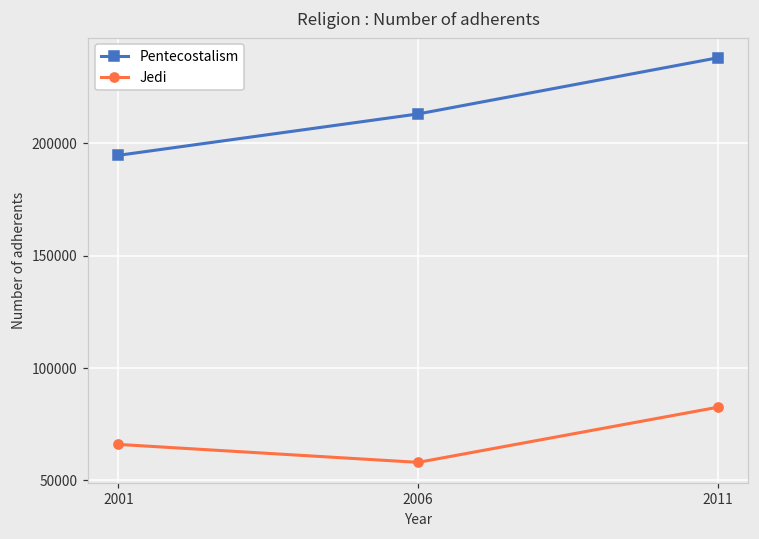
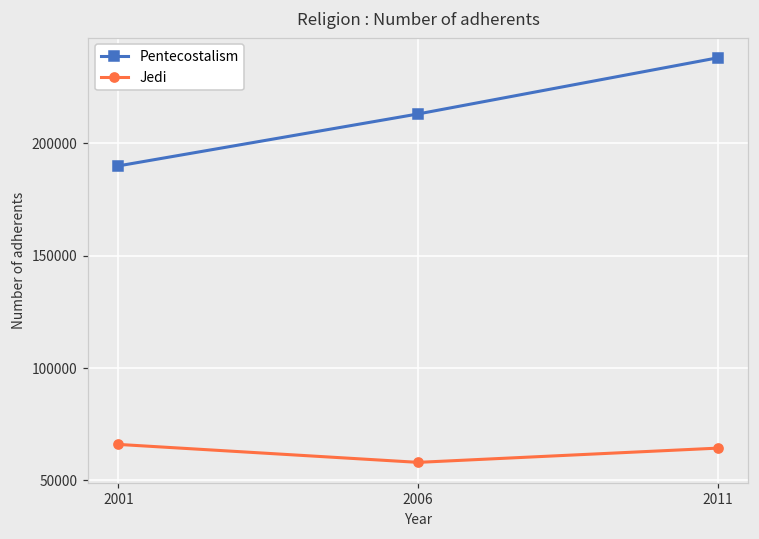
Pentecostalism, 2001: 195000 -> 190000
Jedi, 2011: 83000 -> 64000
